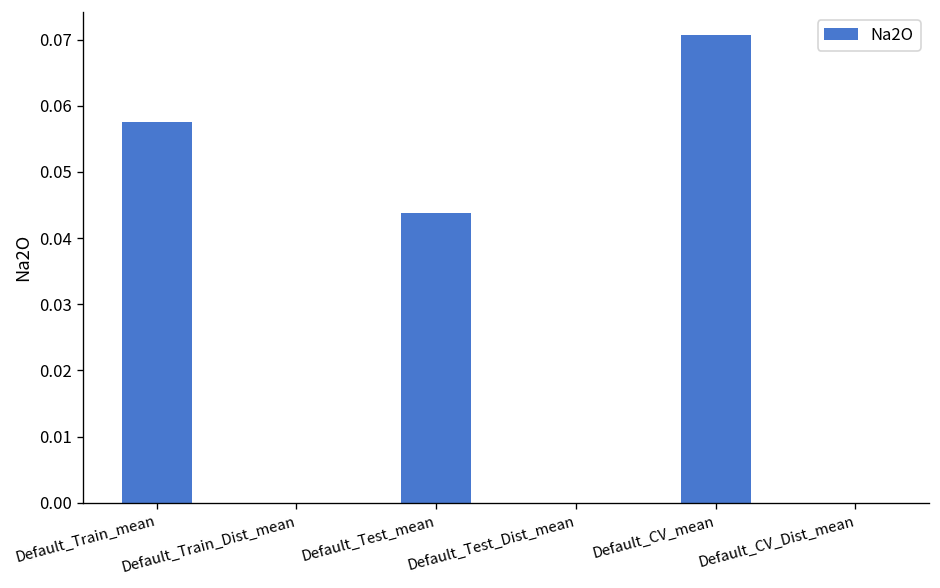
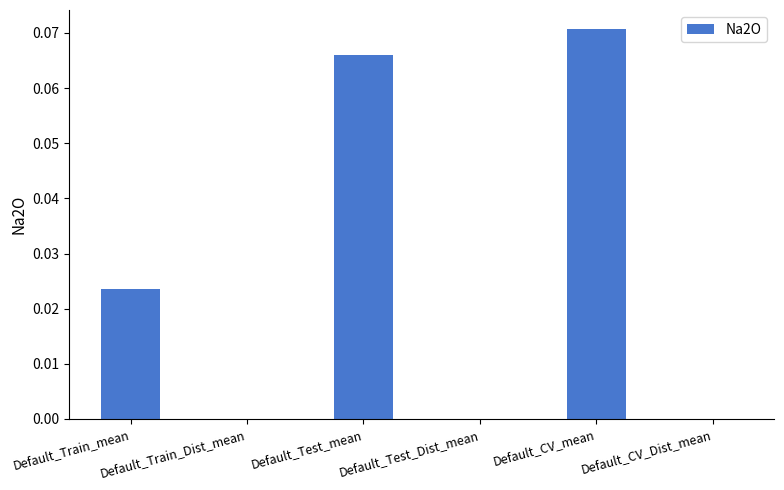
Default_Train_mean: 0.058 -> 0.024
Default_Test_mean: 0.044 -> 0.066
